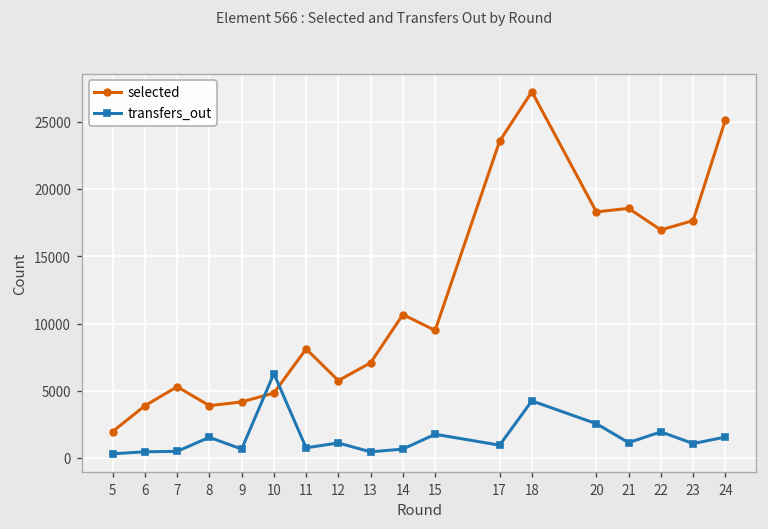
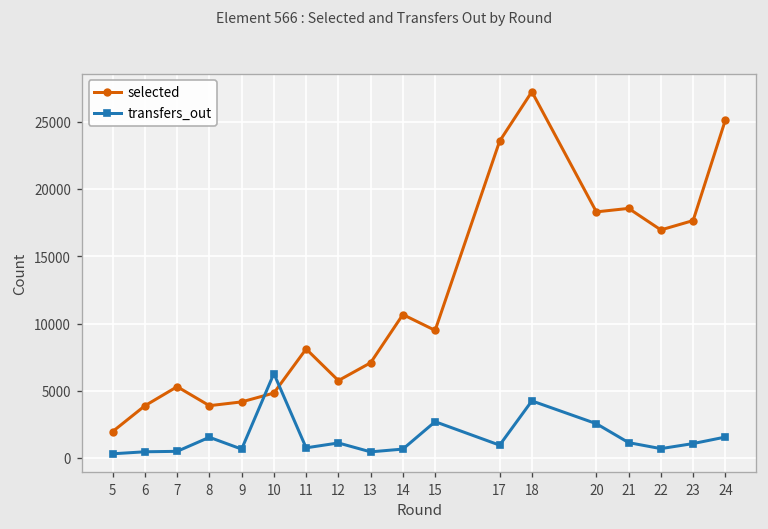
transfers_out, 15: 1800 -> 2700
transfers_out, 22: 1900 -> 700
